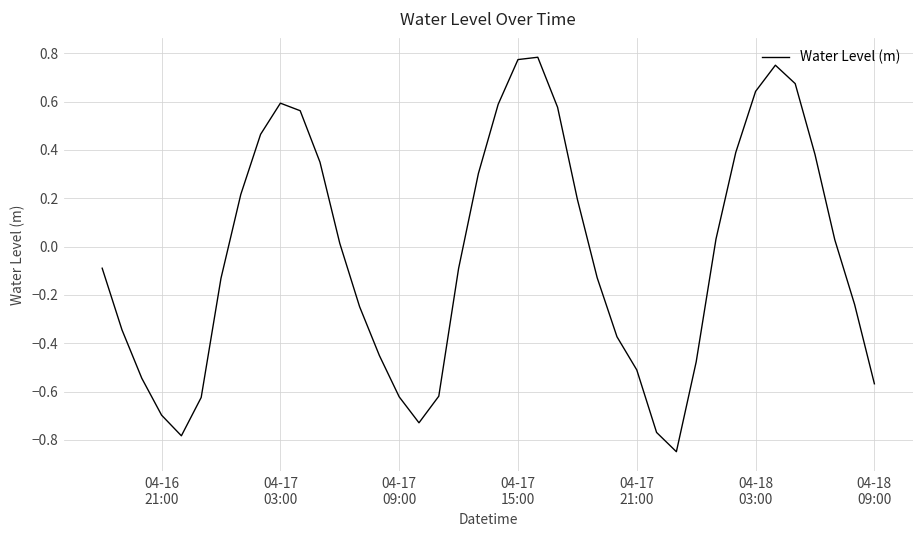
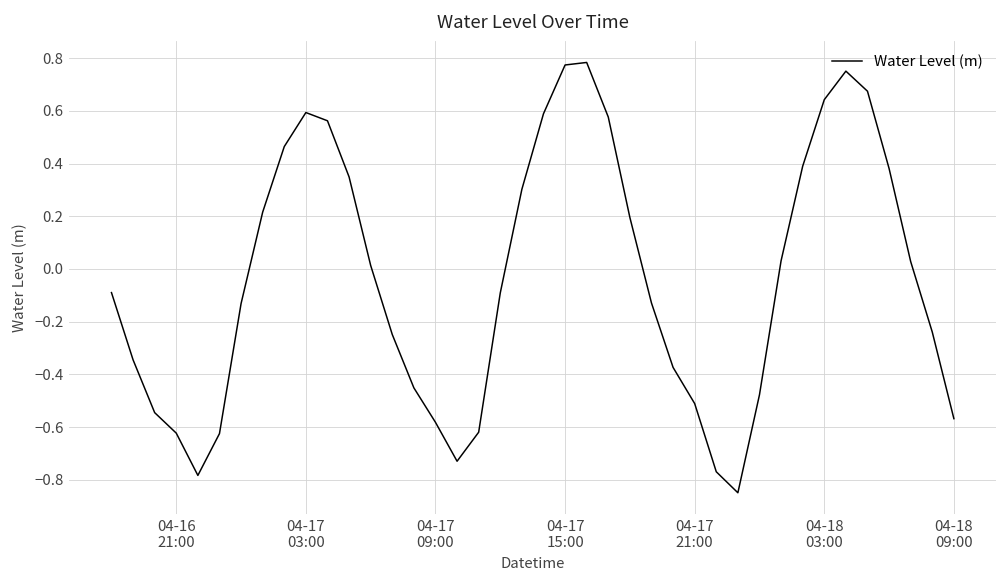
04-16 21:00: -0.70 -> -0.62
04-17 09:00: -0.62 -> -0.58
